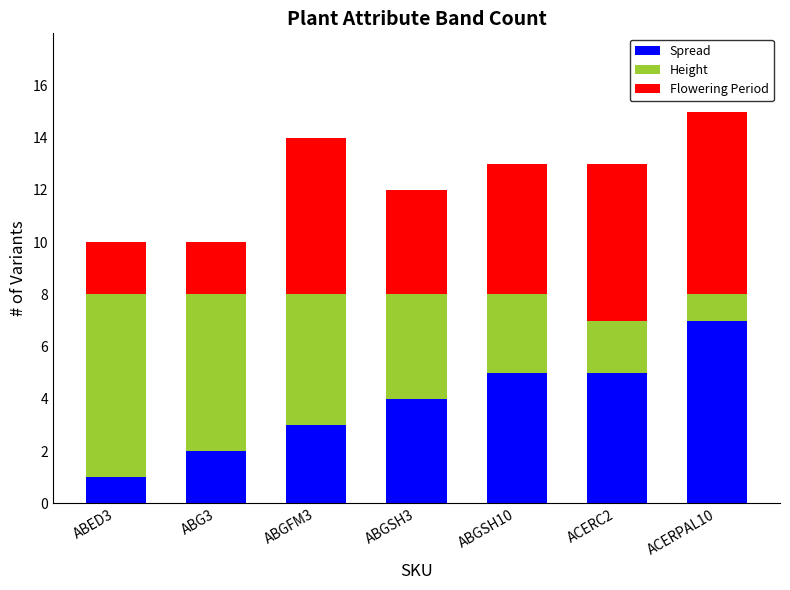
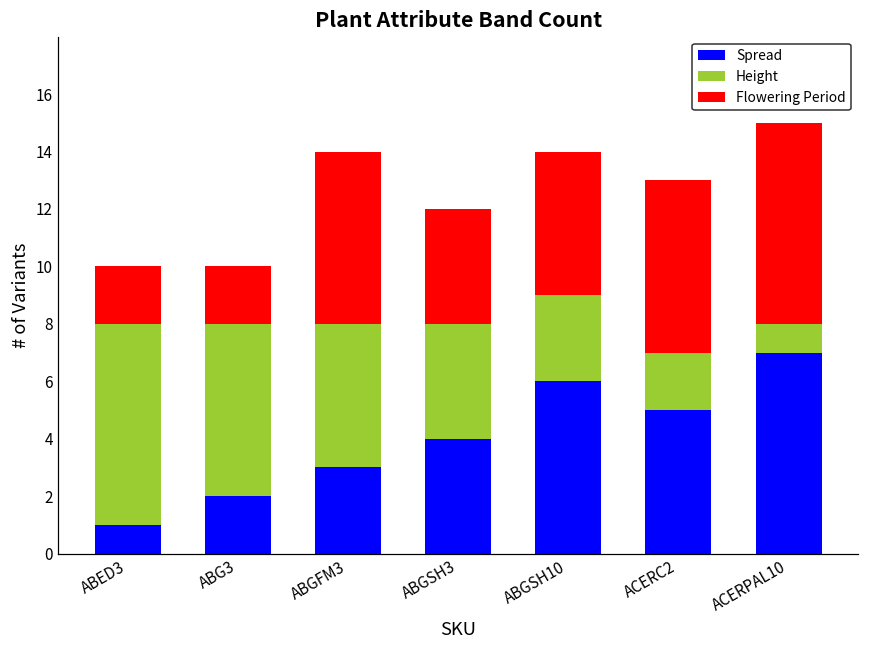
Spread, ABGSH10: 5 -> 6
